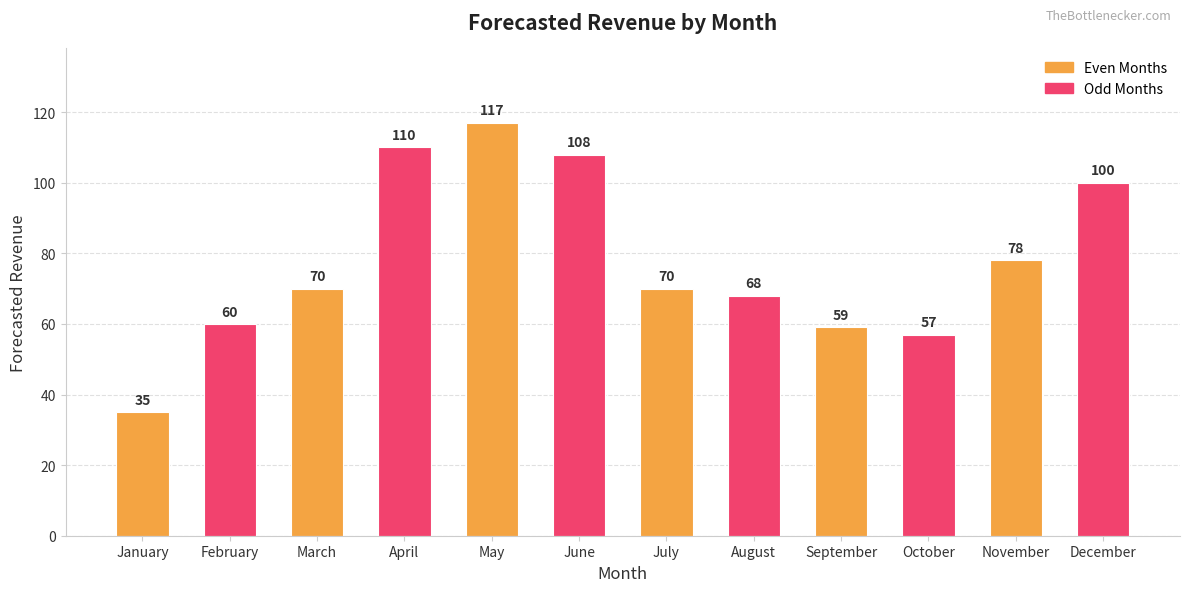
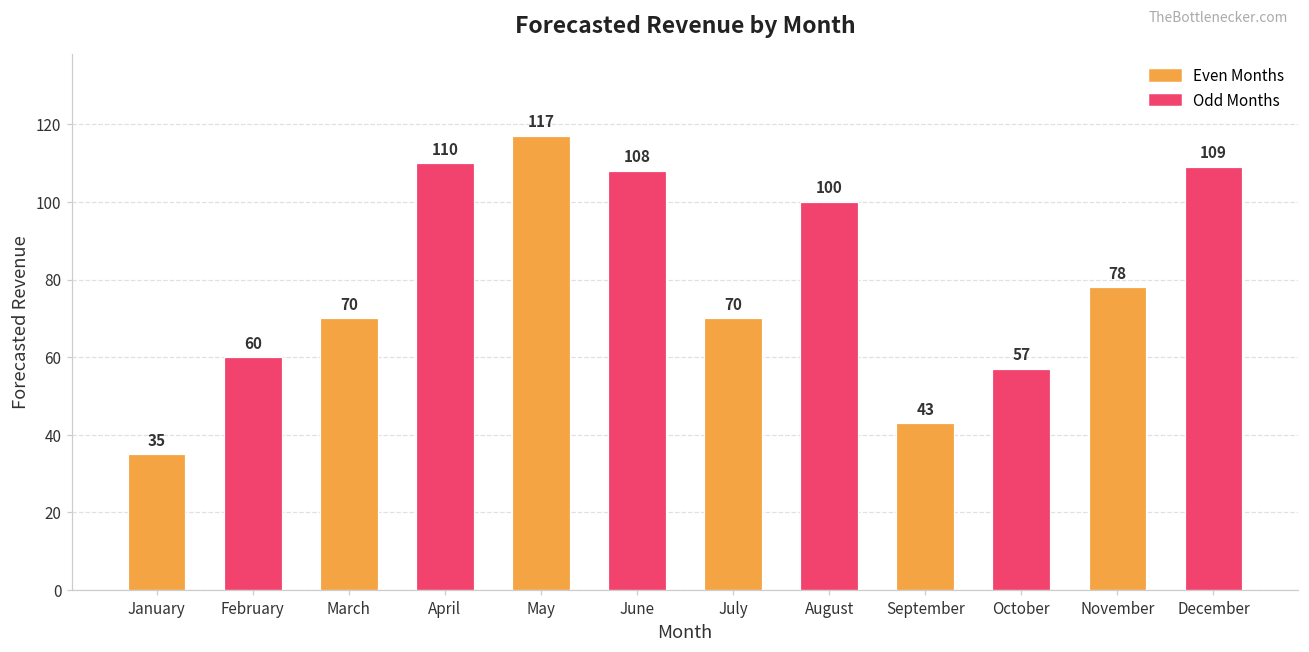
August: 68 -> 100
September: 59 -> 43
December: 100 -> 109
